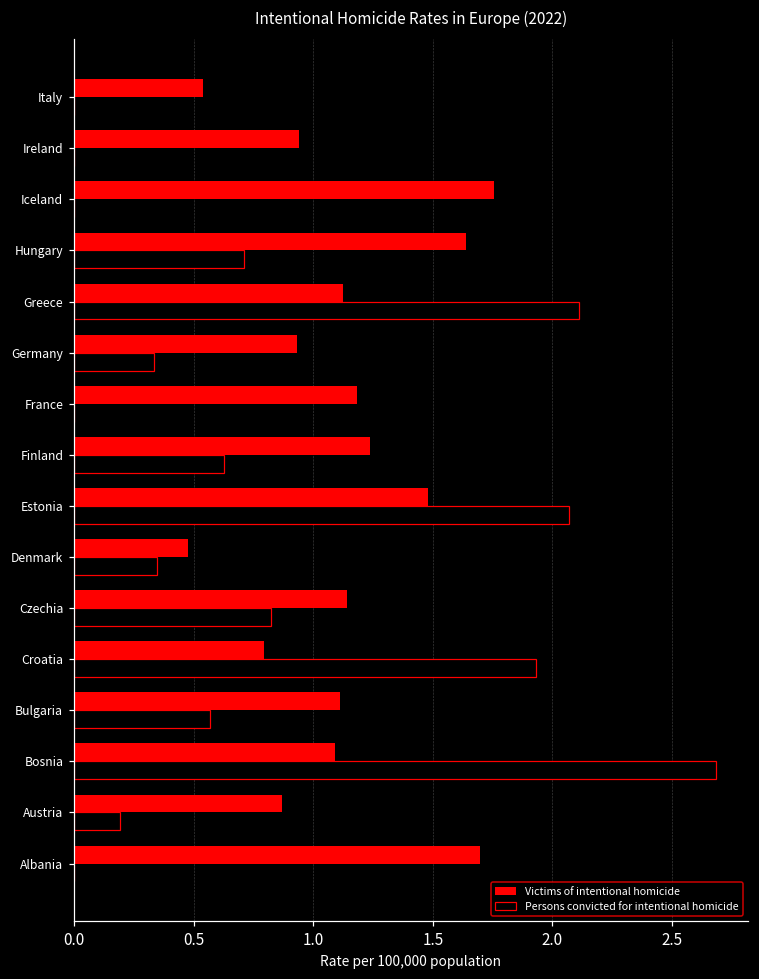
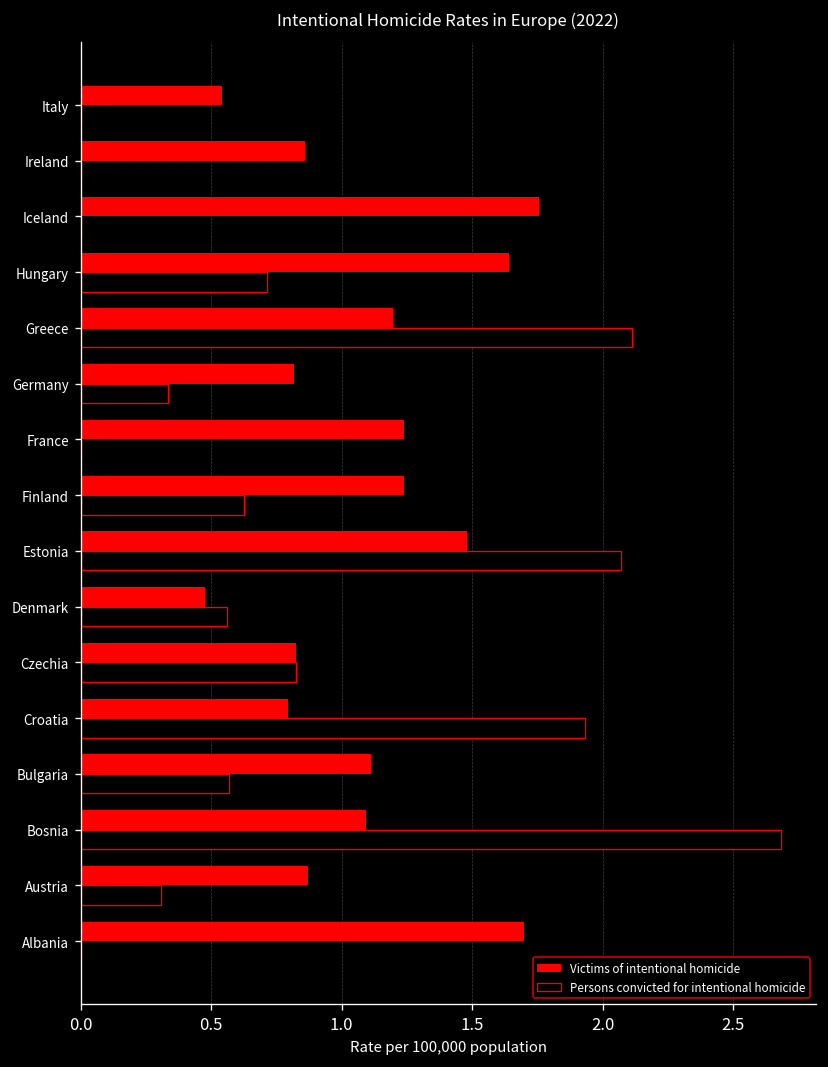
Victims of intentional homicide, Ireland: 0.94 -> 0.86
Victims of intentional homicide, Greece: 1.12 -> 1.20
Victims of intentional homicide, Germany: 0.93 -> 0.82
Victims of intentional homicide, France: 1.18 -> 1.24
Persons convicted for intentional homicide, Denmark: 0.35 -> 0.56
Victims of intentional homicide, Czechia: 1.14 -> 0.82
Persons convicted for intentional homicide, Austria: 0.19 -> 0.31
